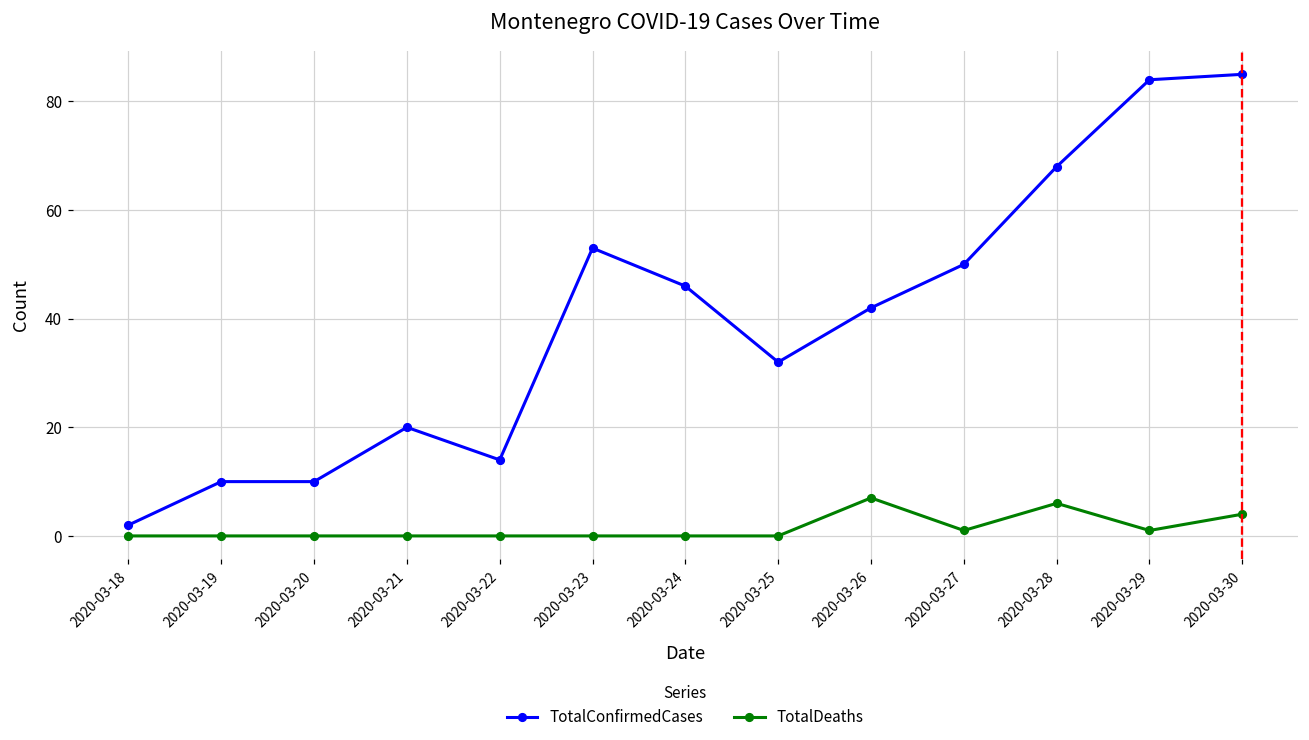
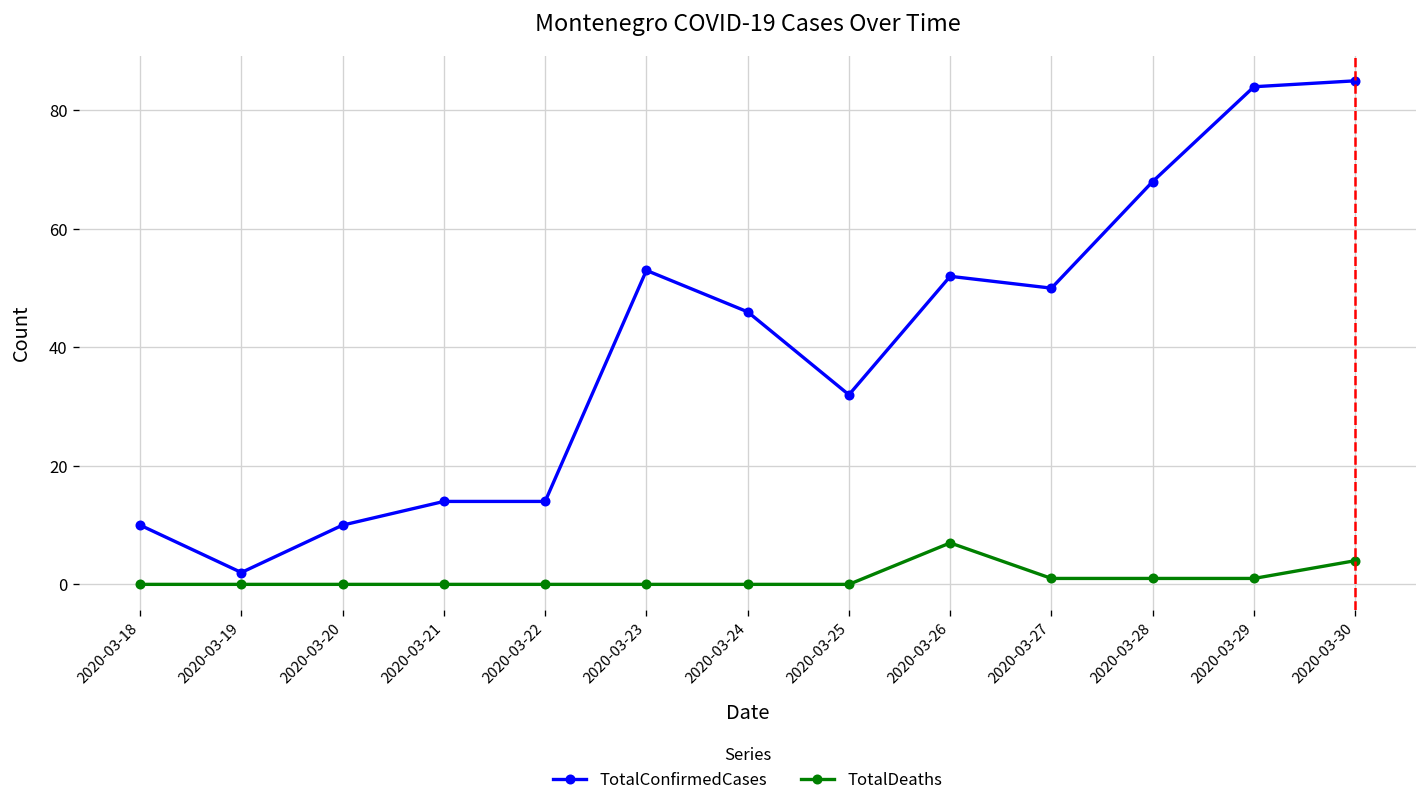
TotalConfirmedCases, 2020-03-18: 2 -> 10
TotalConfirmedCases, 2020-03-19: 10 -> 2
TotalConfirmedCases, 2020-03-21: 20 -> 14
TotalConfirmedCases, 2020-03-26: 42 -> 52
TotalDeaths, 2020-03-28: 6 -> 1
